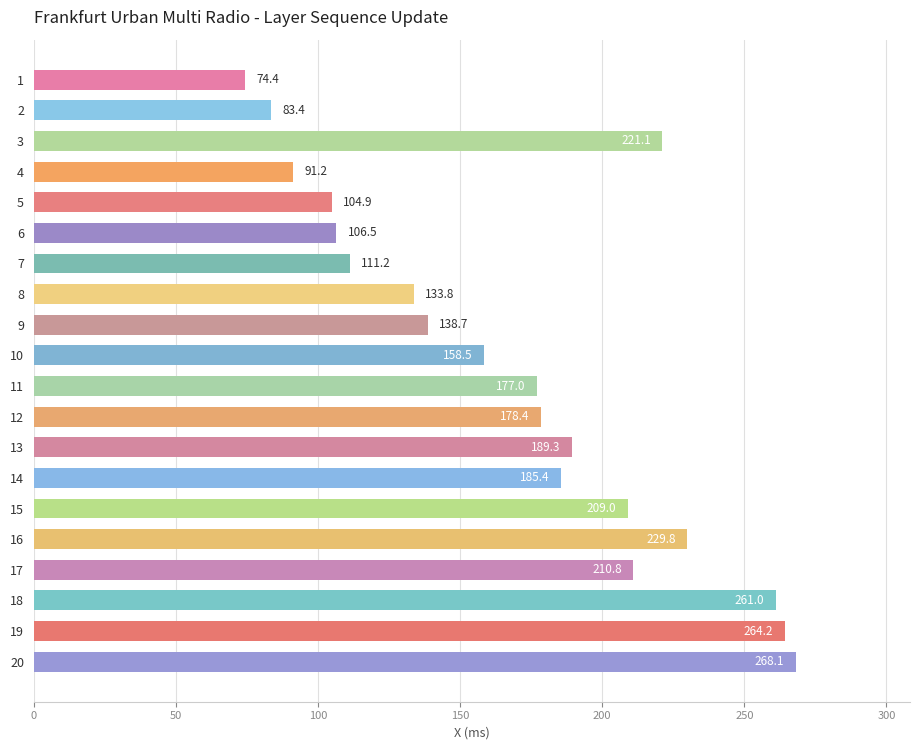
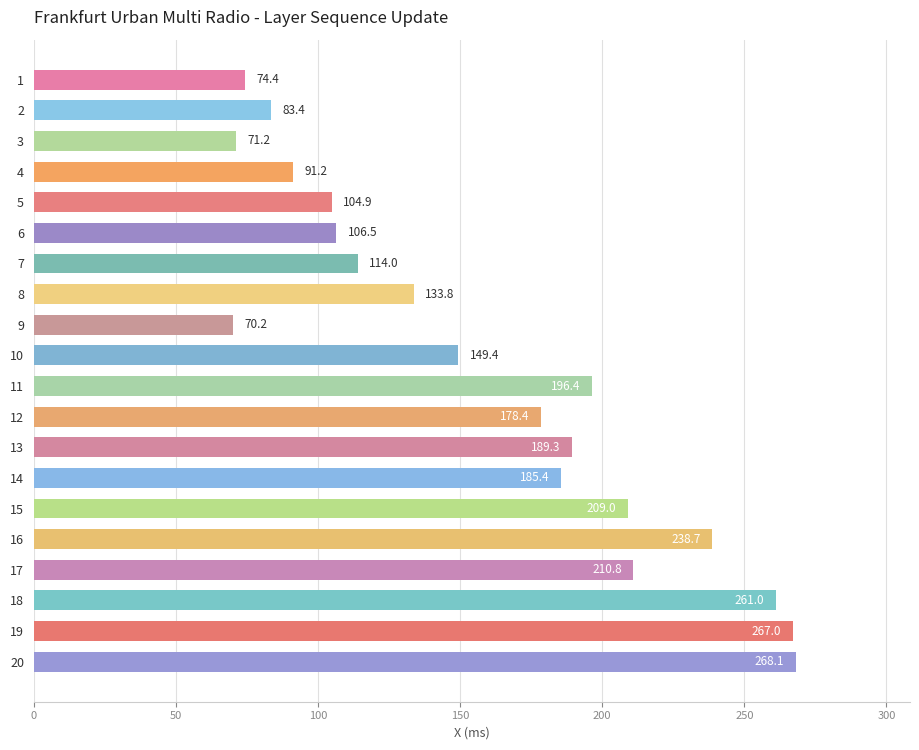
3: 221.1 -> 71.2
7: 111.2 -> 114.0
9: 138.7 -> 70.2
10: 158.5 -> 149.4
11: 177.0 -> 196.4
16: 229.8 -> 238.7
19: 264.2 -> 267.0
